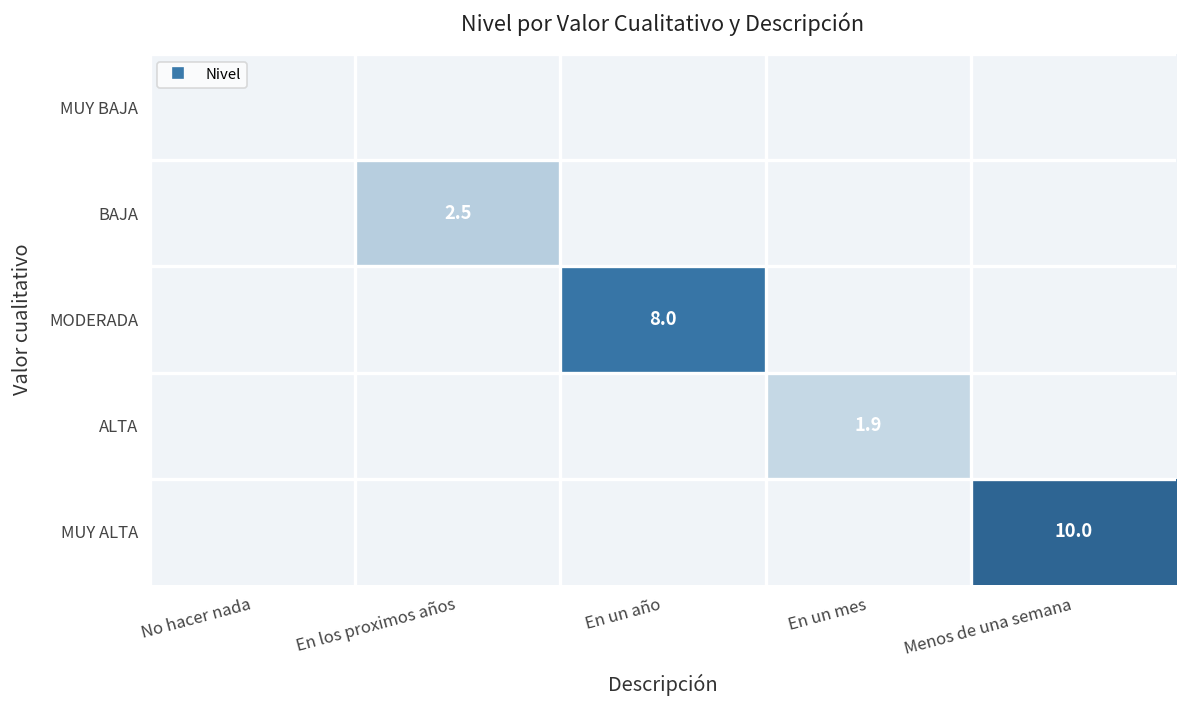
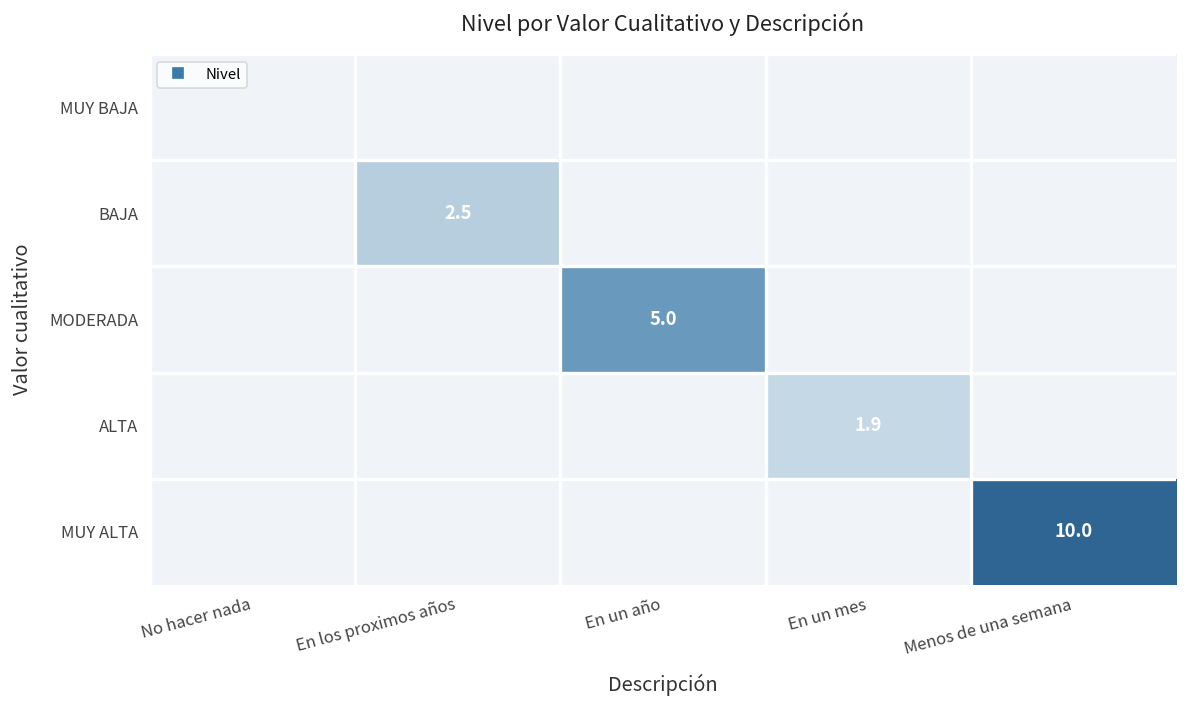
MODERADA, En un año: 8.0 -> 5.0
